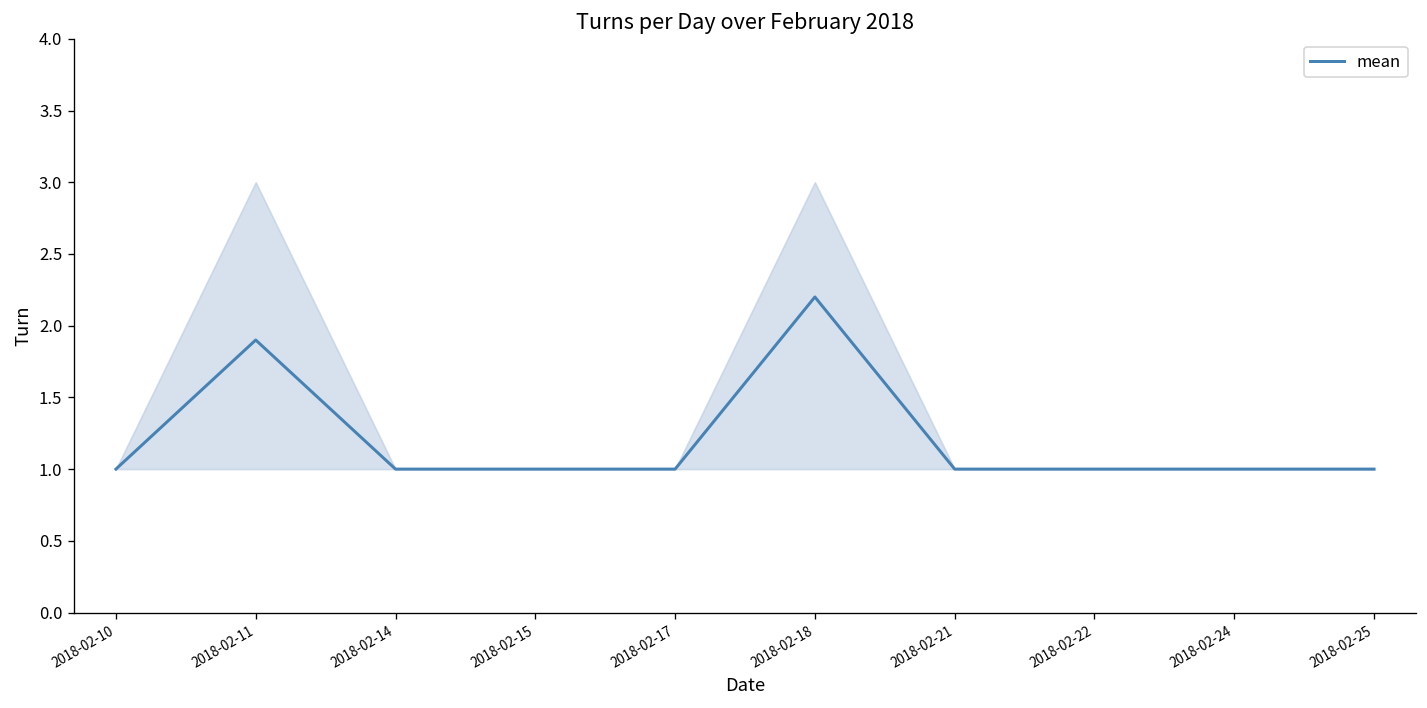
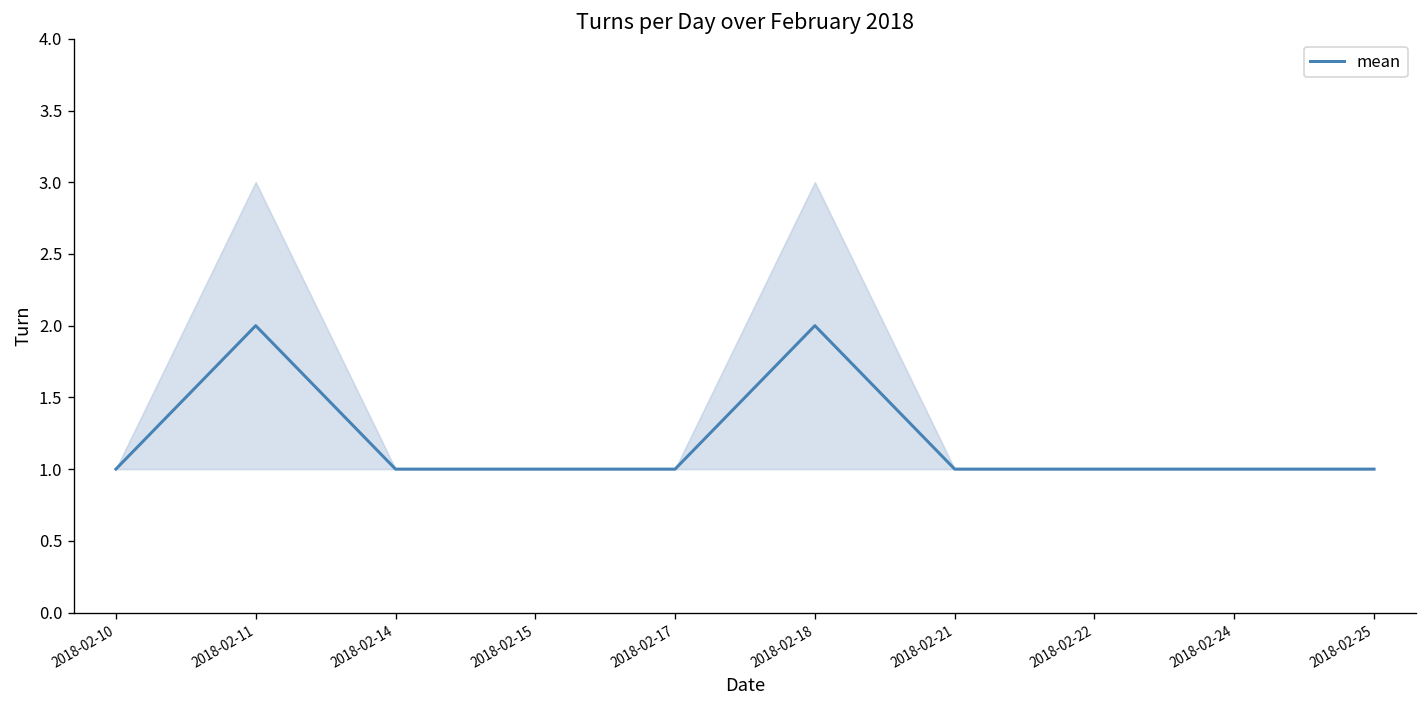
mean, 2018-02-11: 1.9 -> 2.0
mean, 2018-02-18: 2.2 -> 2.0
